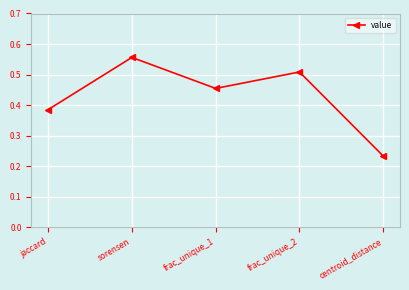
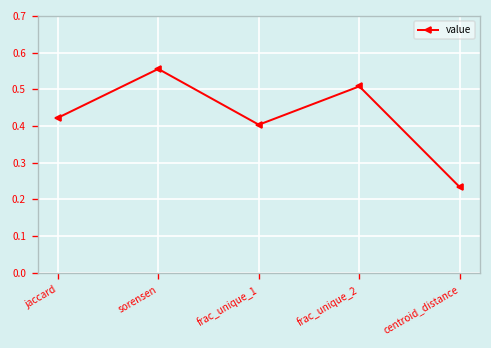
jaccard: 0.39 -> 0.42
frac_unique_1: 0.45 -> 0.40
